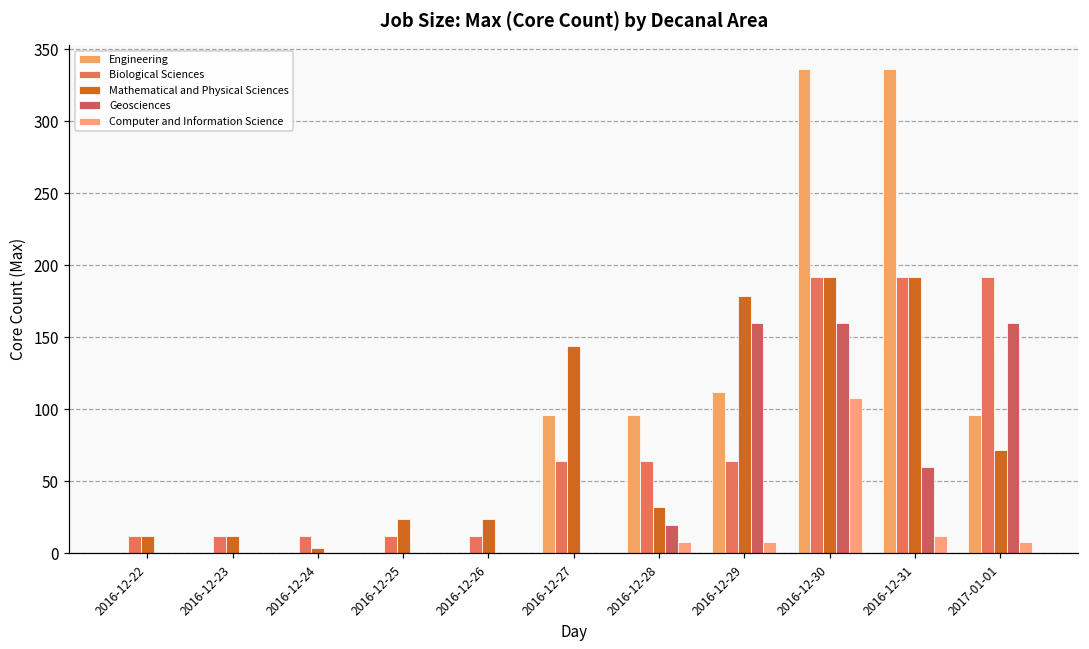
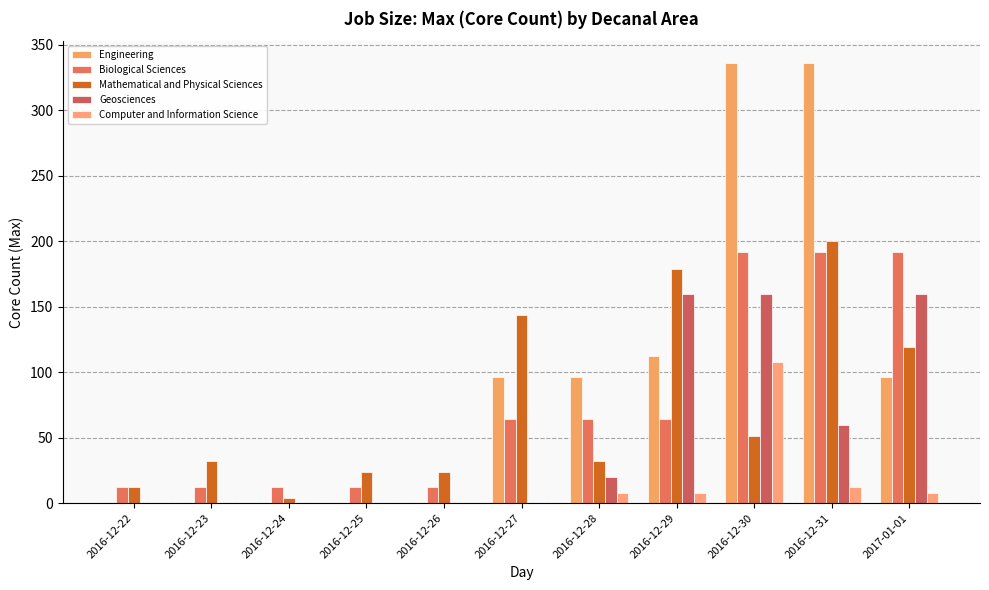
Mathematical and Physical Sciences, 2016-12-23: 12 -> 32
Mathematical and Physical Sciences, 2016-12-30: 192 -> 51
Mathematical and Physical Sciences, 2016-12-31: 192 -> 200
Mathematical and Physical Sciences, 2017-01-01: 72 -> 119
